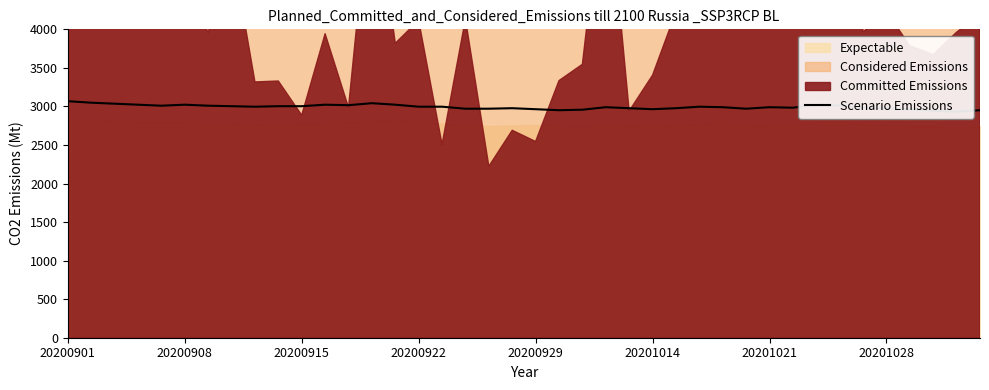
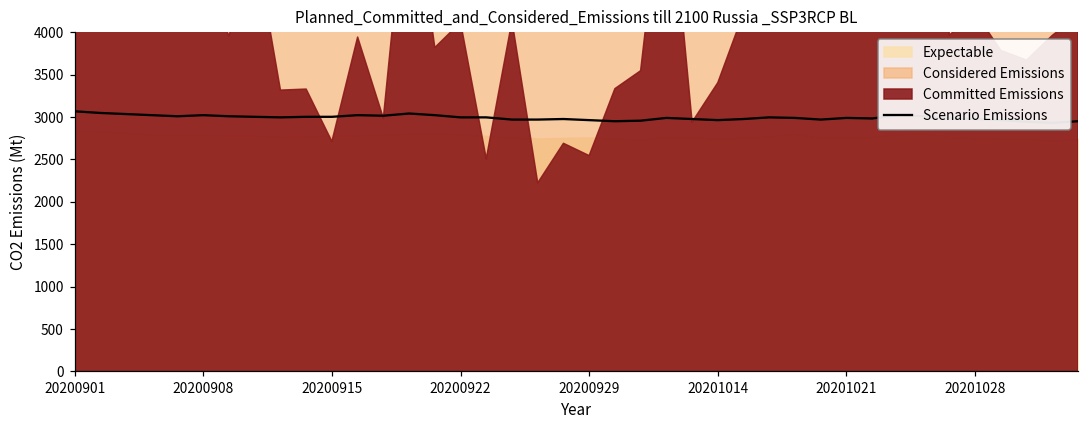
Committed Emissions, 20200915: 2900 -> 2700
